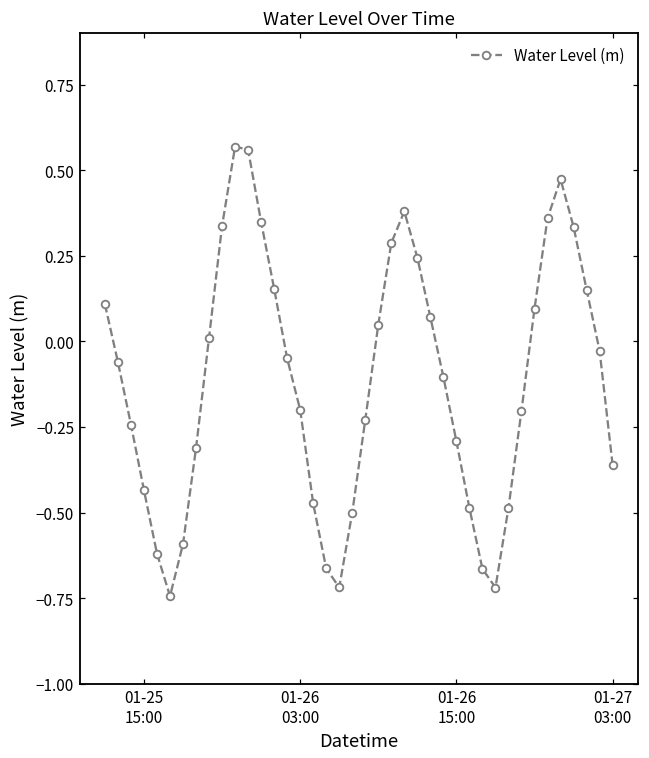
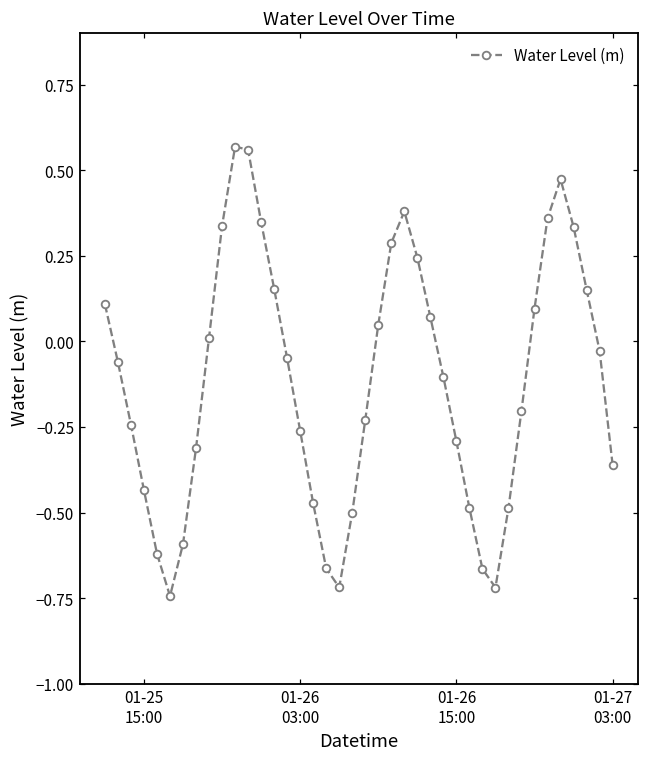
01-26 03:00: -0.20 -> -0.26
